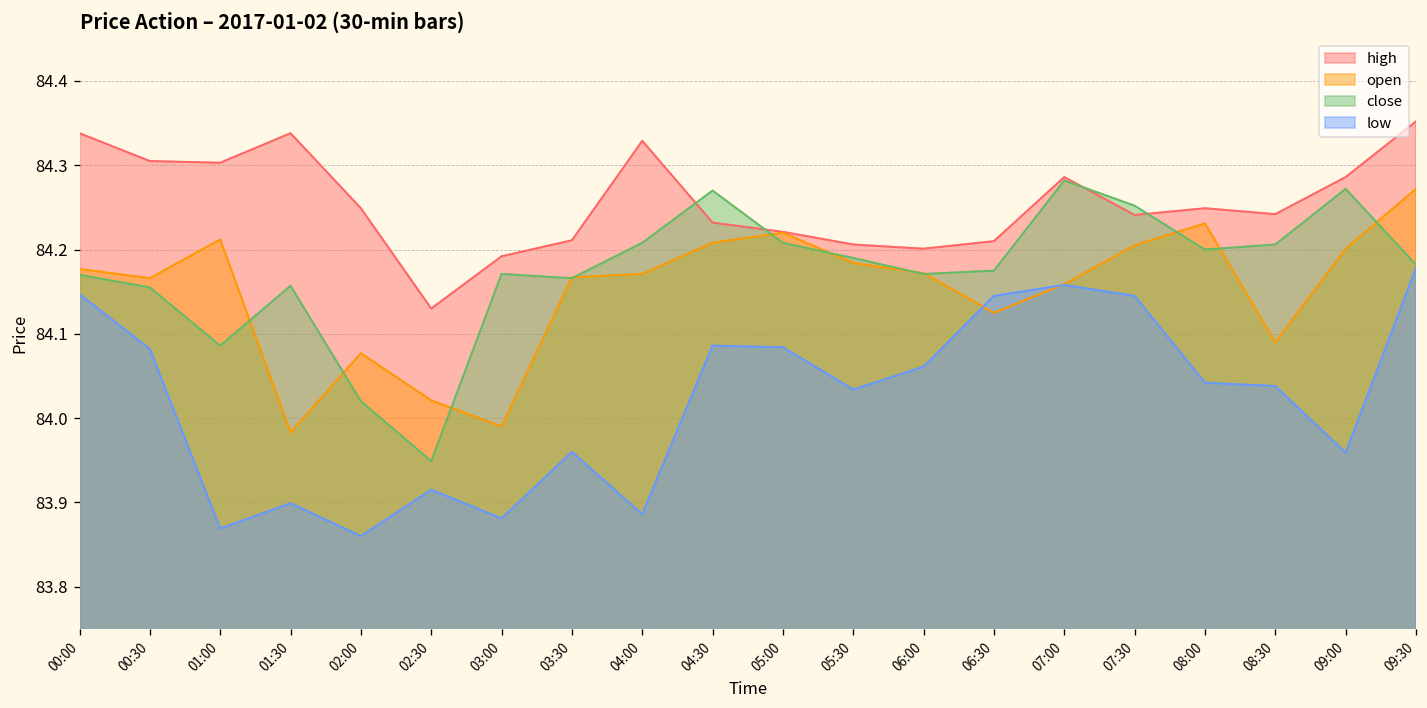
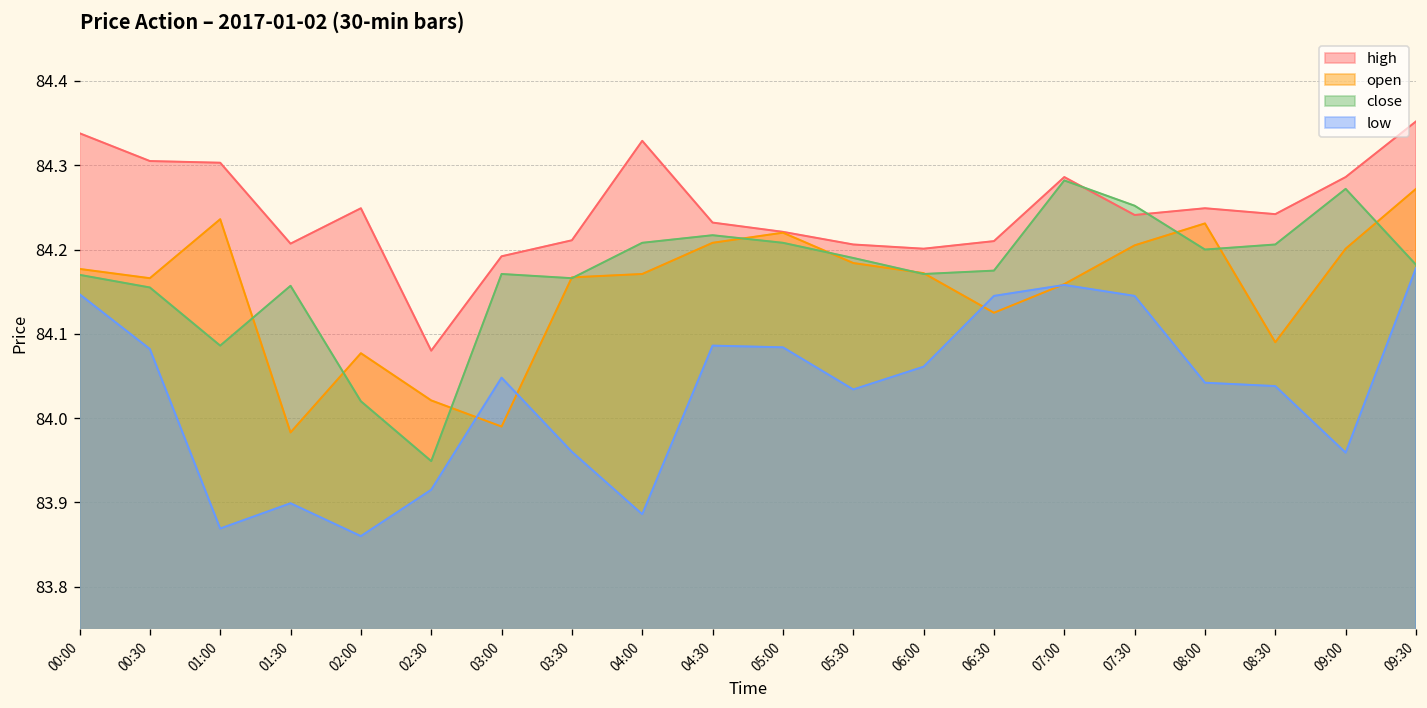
open, 01:00: 84.21 -> 84.24
high, 01:30: 84.34 -> 84.21
high, 02:30: 84.13 -> 84.08
low, 03:00: 83.88 -> 84.05
close, 04:30: 84.27 -> 84.22
